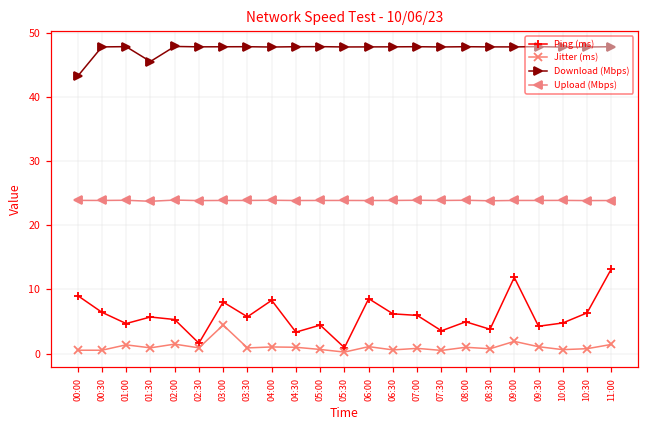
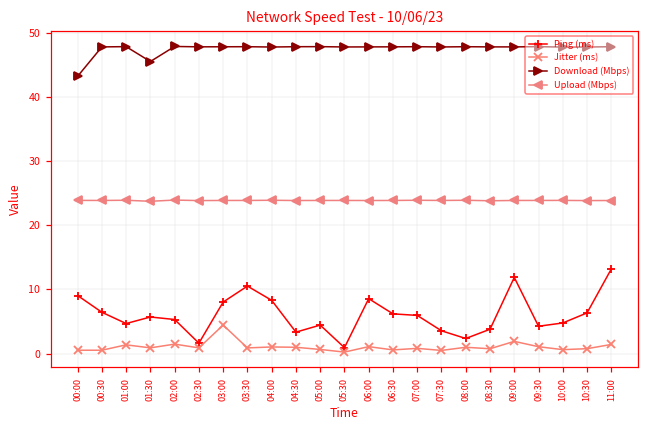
Ping (ms), 03:30: 6 -> 11
Ping (ms), 08:00: 5 -> 2
